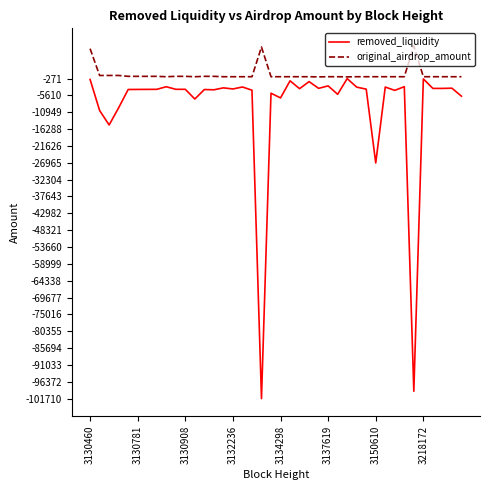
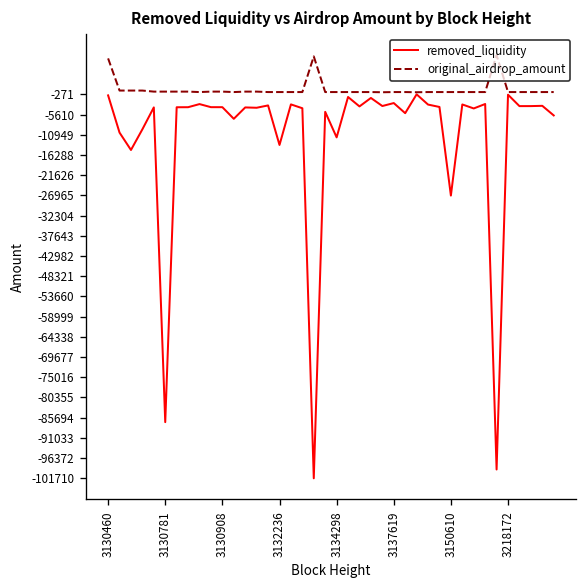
removed_liquidity, 3130781: -4000 -> -87000
removed_liquidity, 3132236: -4000 -> -14000
removed_liquidity, 3134298: -6000 -> -12000
